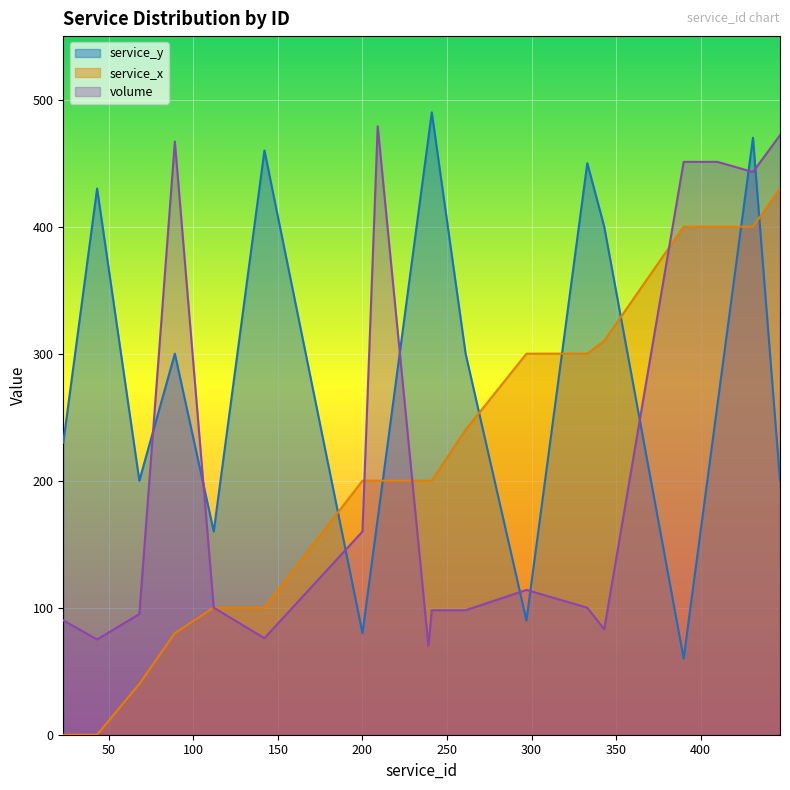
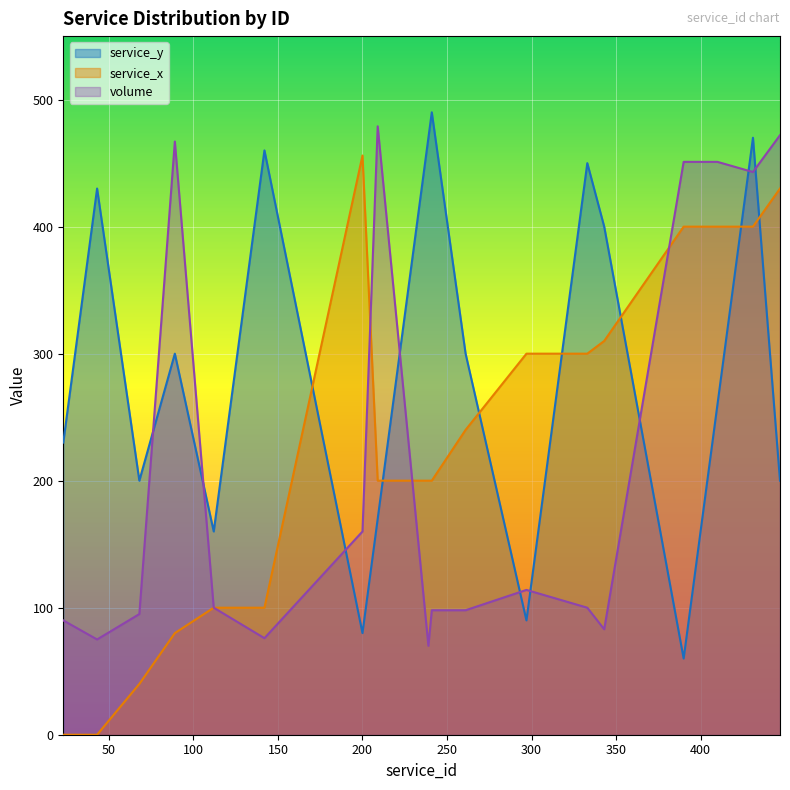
service_x, 200: 200 -> 456
